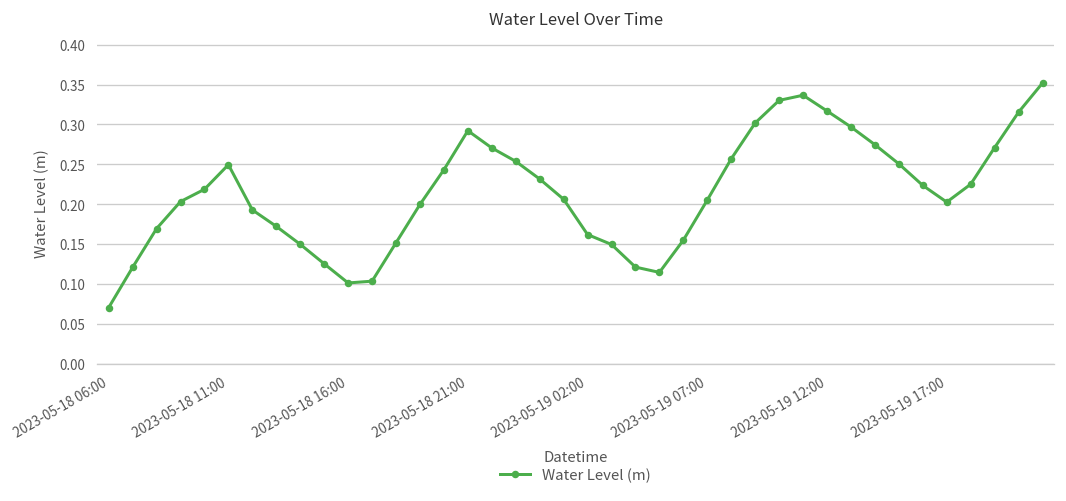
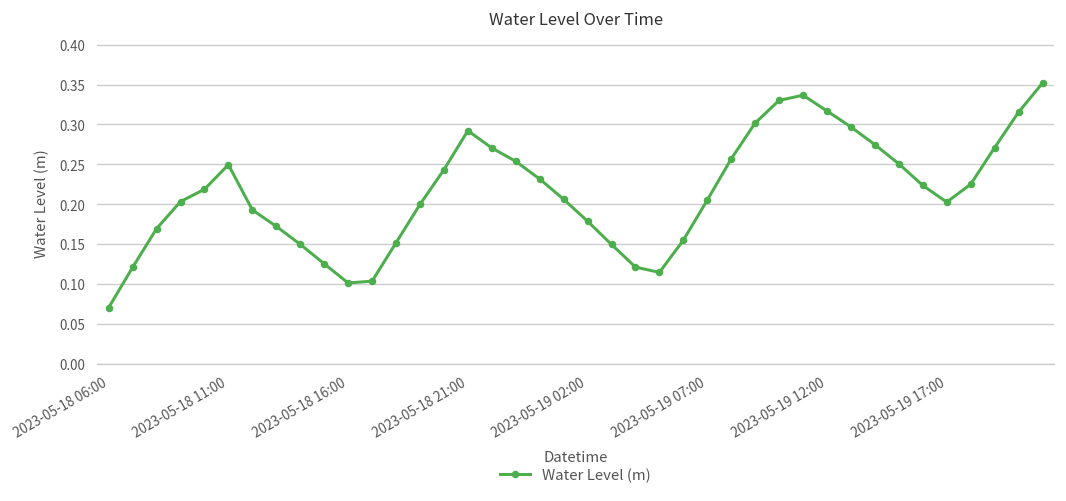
2023-05-19 02:00: 0.16 -> 0.18
